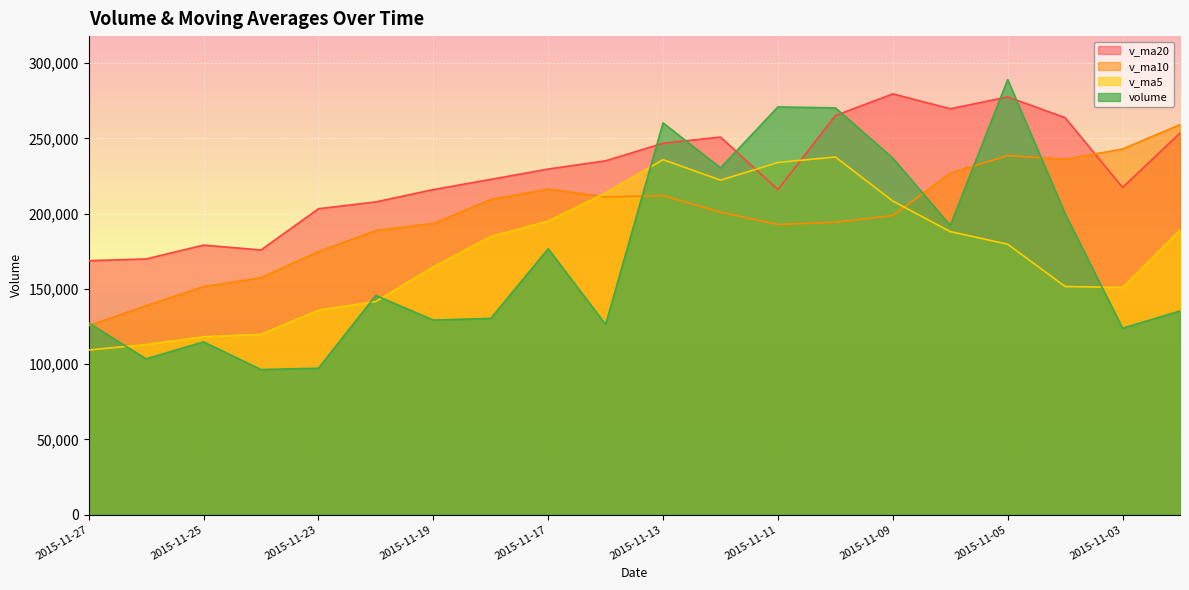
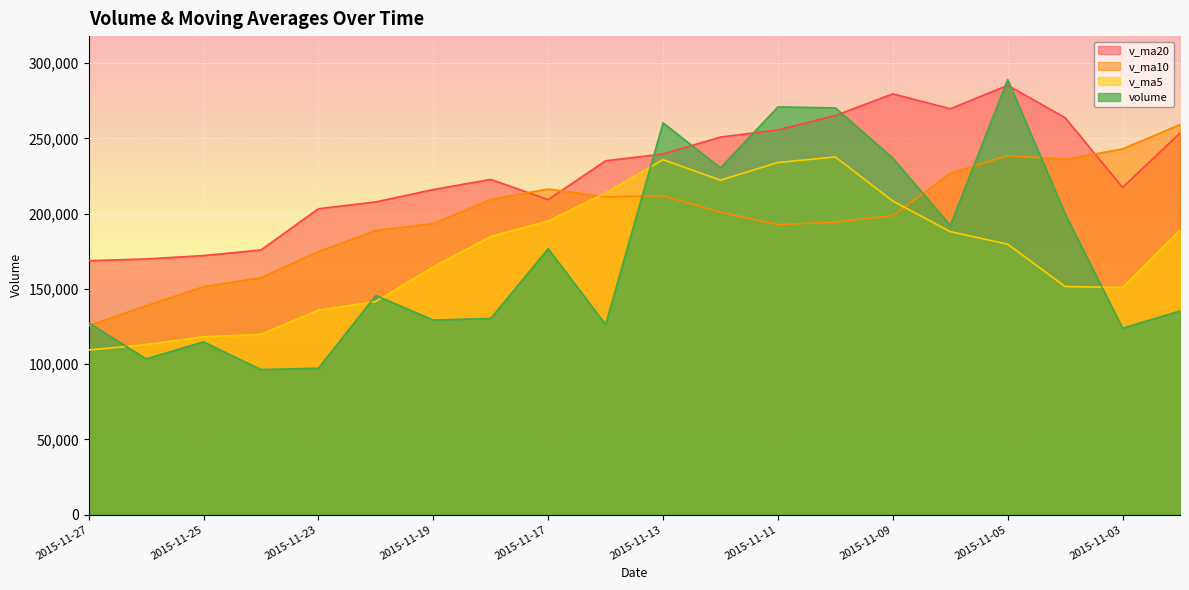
v_ma20, 2015-11-25: 179,000 -> 172,000
v_ma20, 2015-11-17: 230,000 -> 209,000
v_ma20, 2015-11-13: 247,000 -> 240,000
v_ma20, 2015-11-11: 216,000 -> 256,000
v_ma20, 2015-11-05: 278,000 -> 285,000
